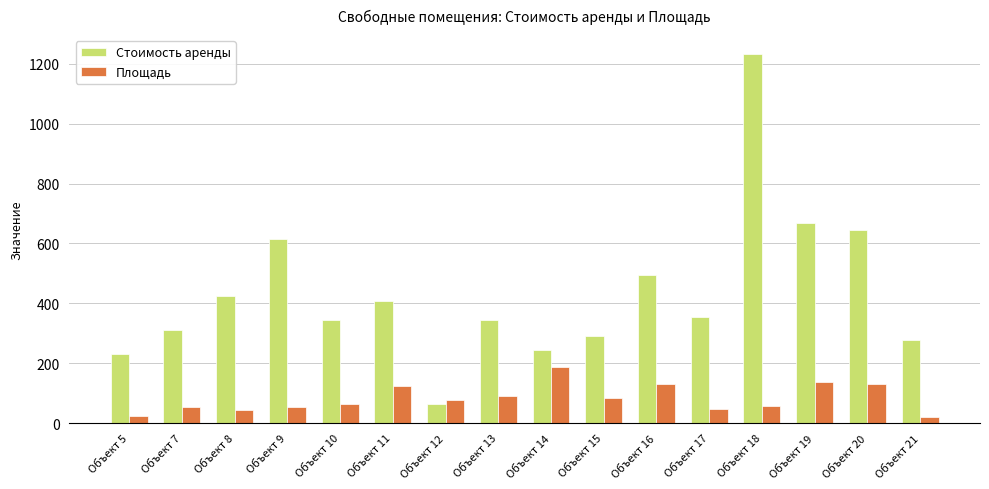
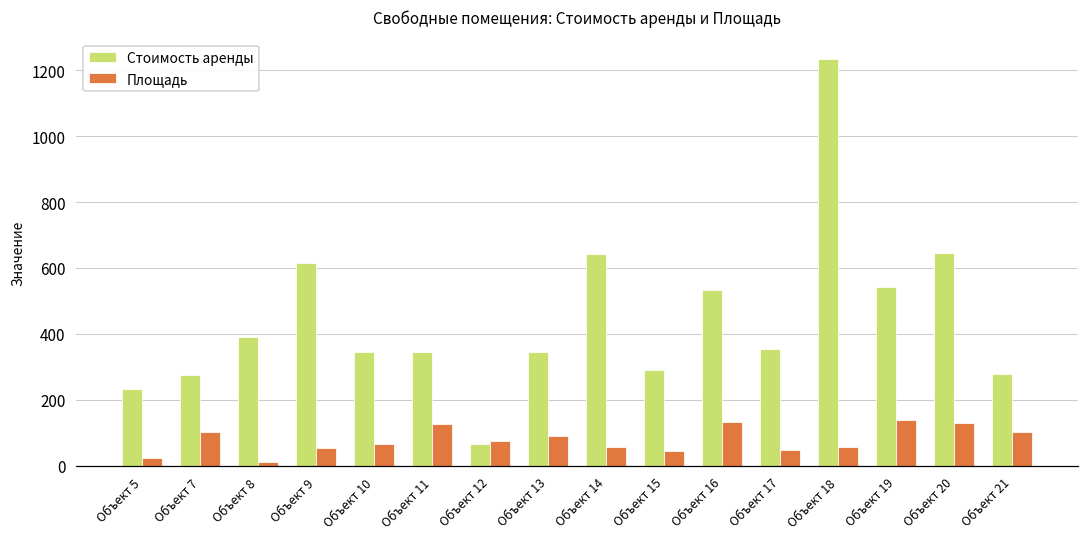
Стоимость аренды, Объект 7: 310 -> 280
Площадь, Объект 7: 50 -> 100
Стоимость аренды, Объект 8: 420 -> 390
Площадь, Объект 8: 50 -> 10
Стоимость аренды, Объект 11: 410 -> 350
Стоимость аренды, Объект 14: 250 -> 640
Площадь, Объект 14: 190 -> 60
Площадь, Объект 15: 90 -> 40
Стоимость аренды, Объект 16: 500 -> 530
Стоимость аренды, Объект 19: 670 -> 540
Площадь, Объект 21: 20 -> 100
